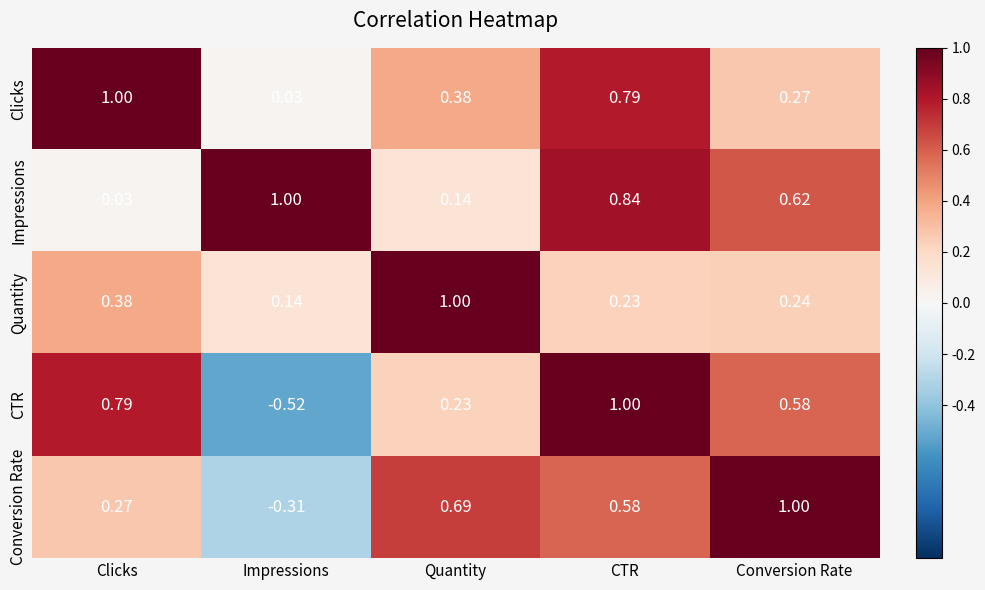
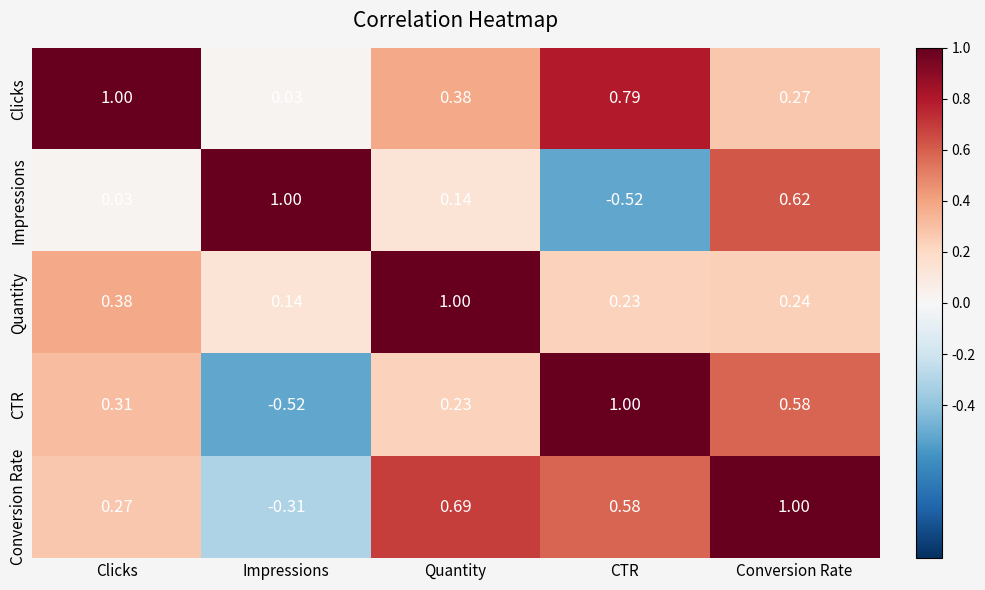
Impressions, CTR: 0.84 -> -0.52
CTR, Clicks: 0.79 -> 0.31
